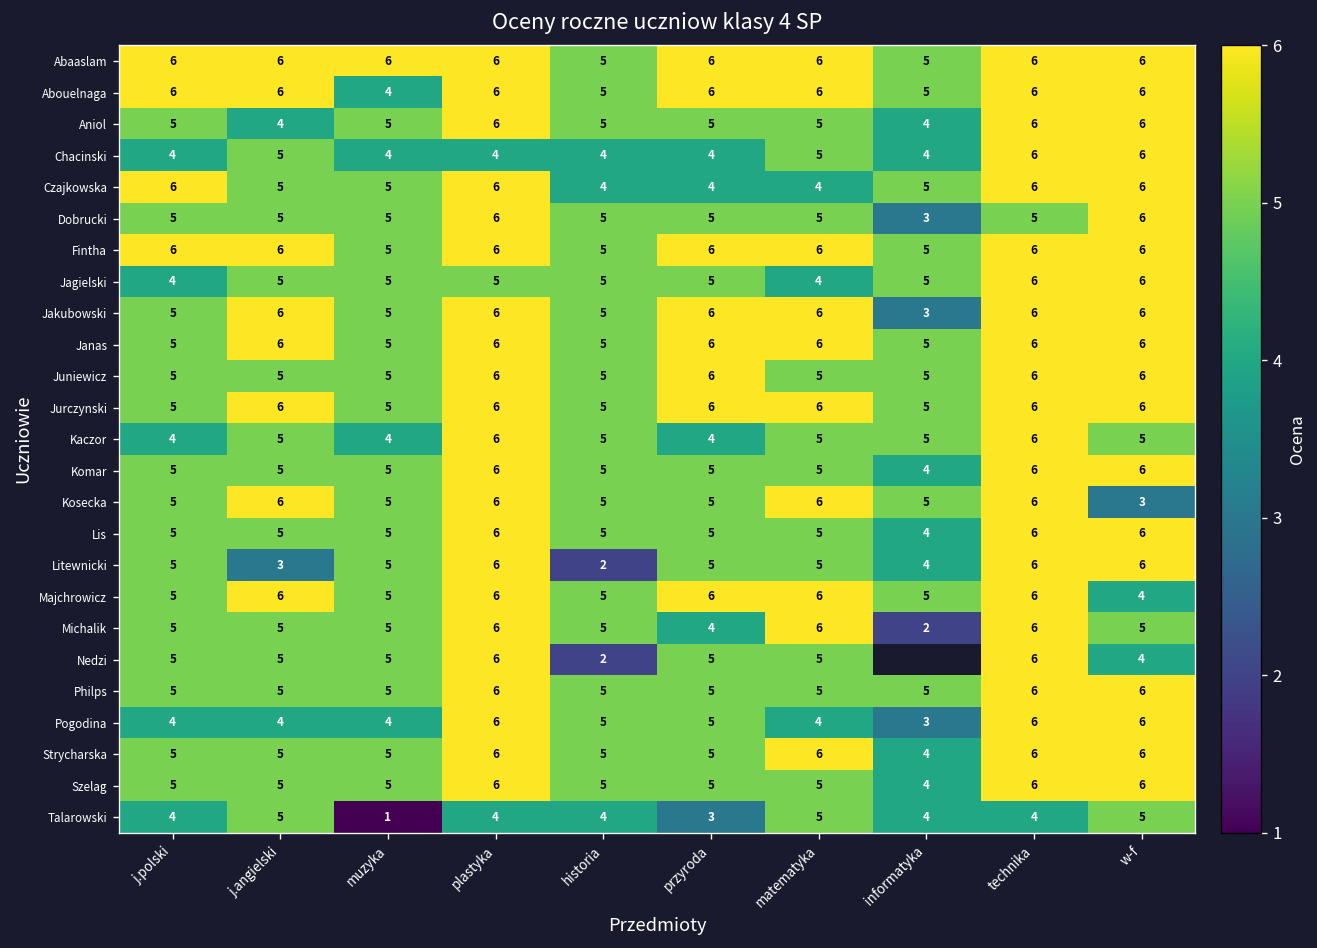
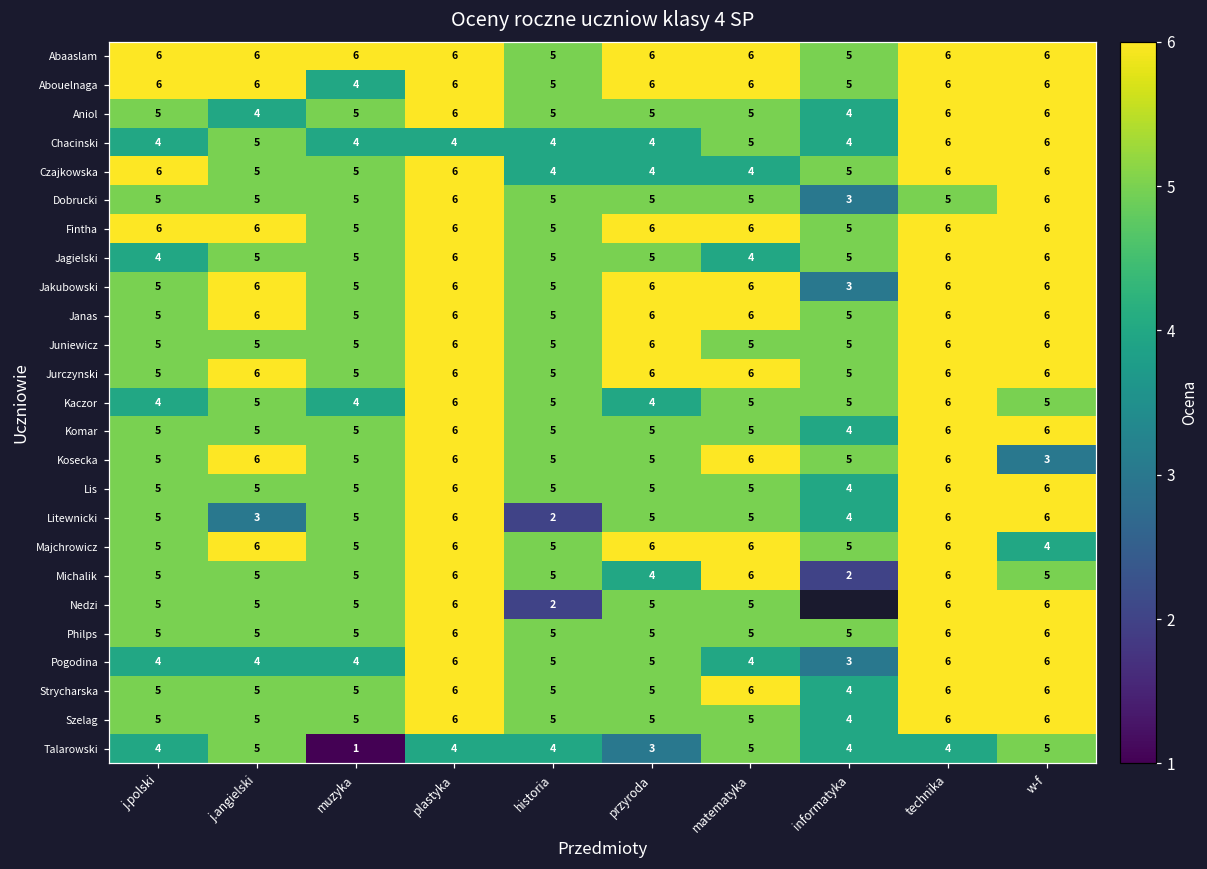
Jagielski, plastyka: 5 -> 6
Nedzi, w-f: 4 -> 6
